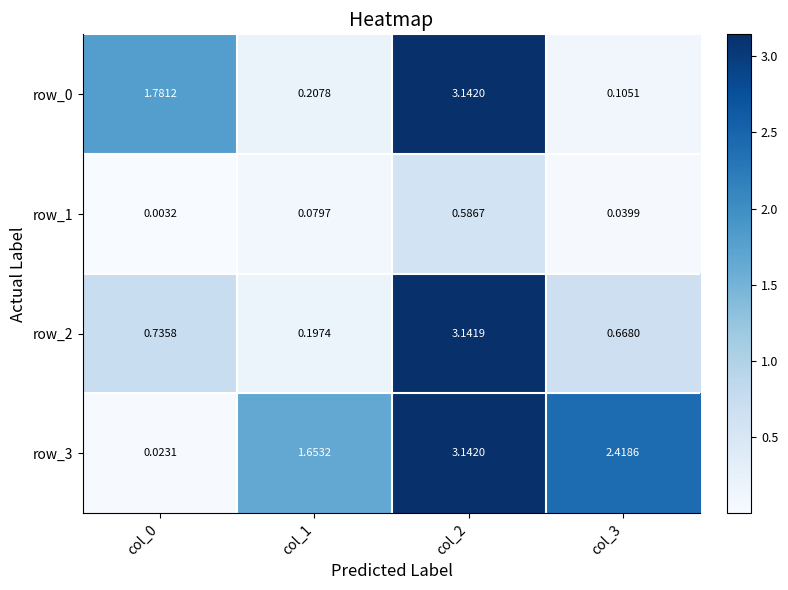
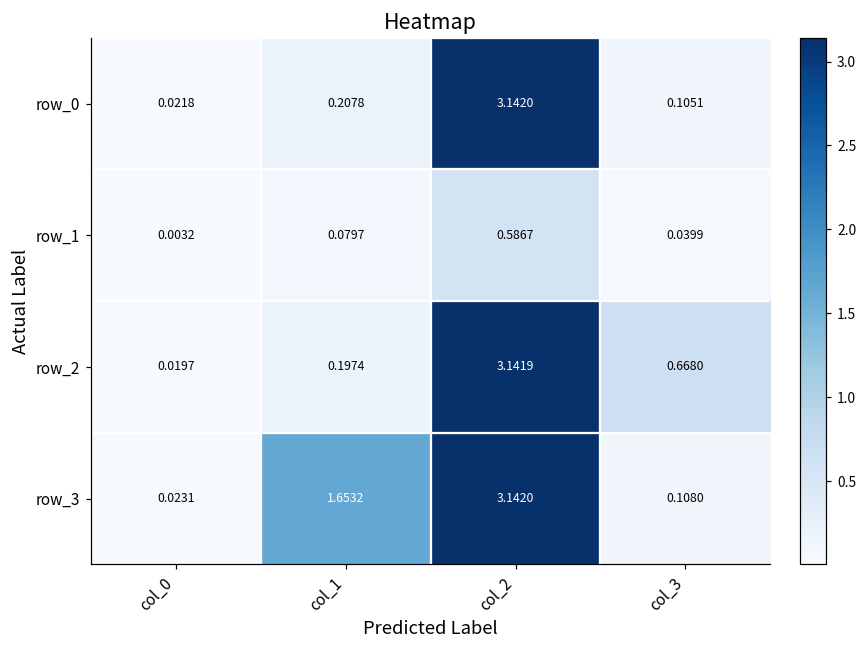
row_0, col_0: 1.7812 -> 0.0218
row_2, col_0: 0.7358 -> 0.0197
row_3, col_3: 2.4186 -> 0.1080
